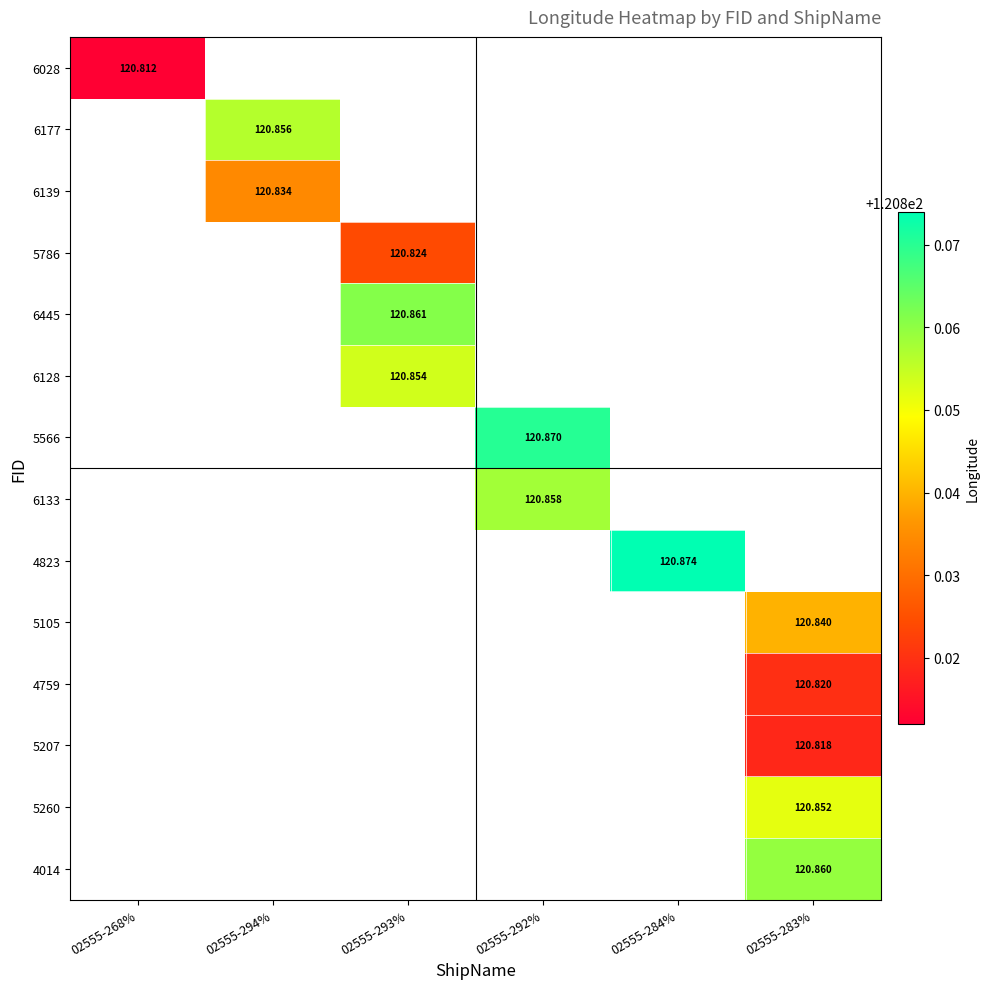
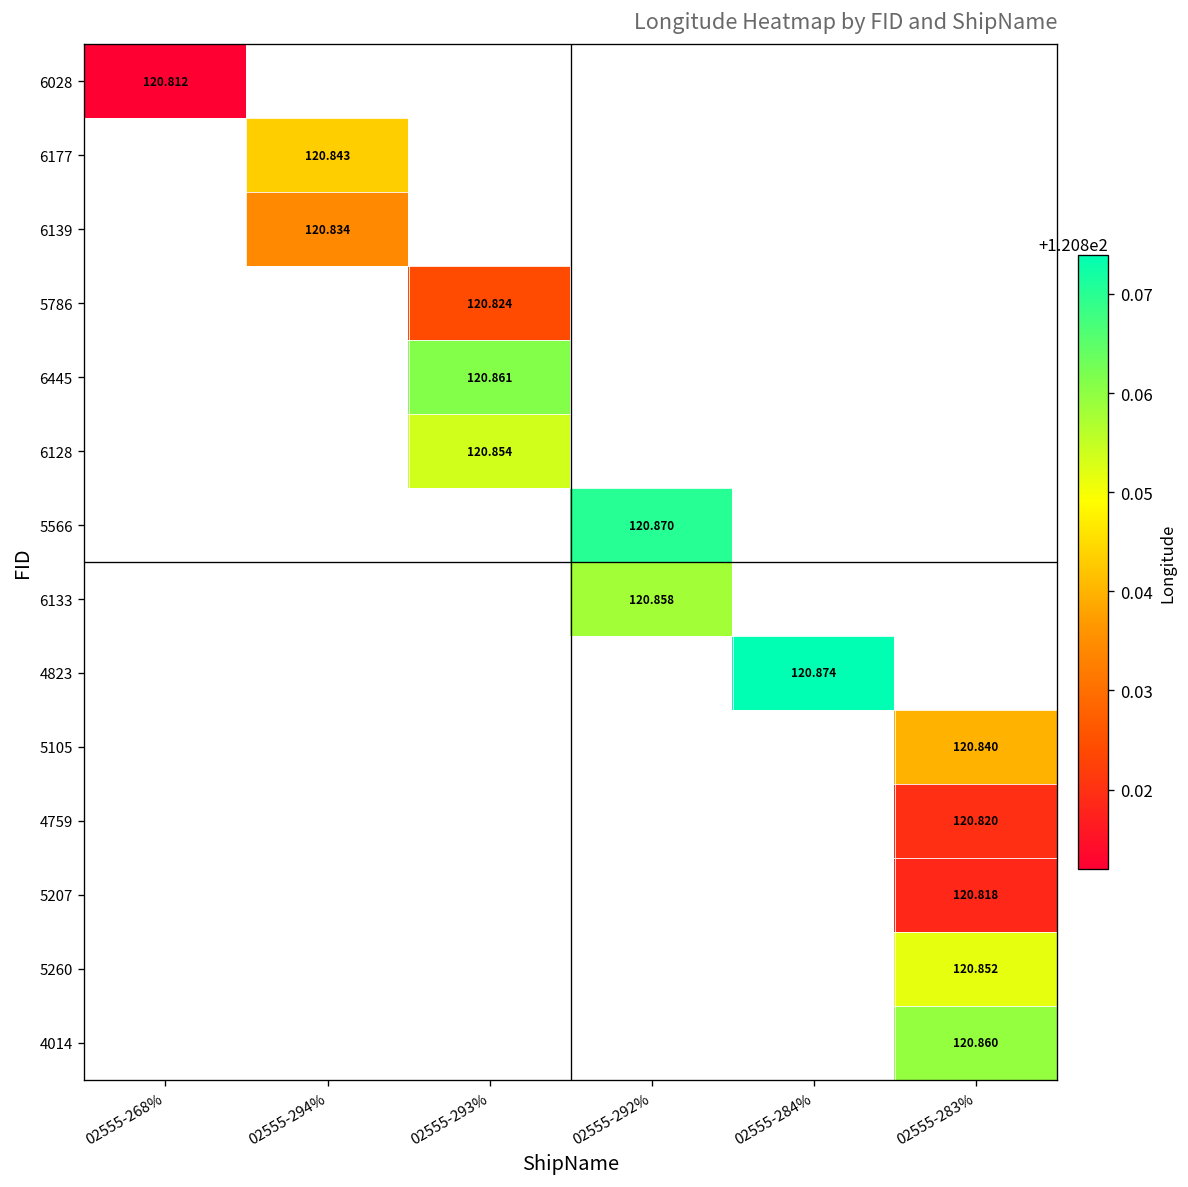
6177, 02555-294%: 120.856 -> 120.843
